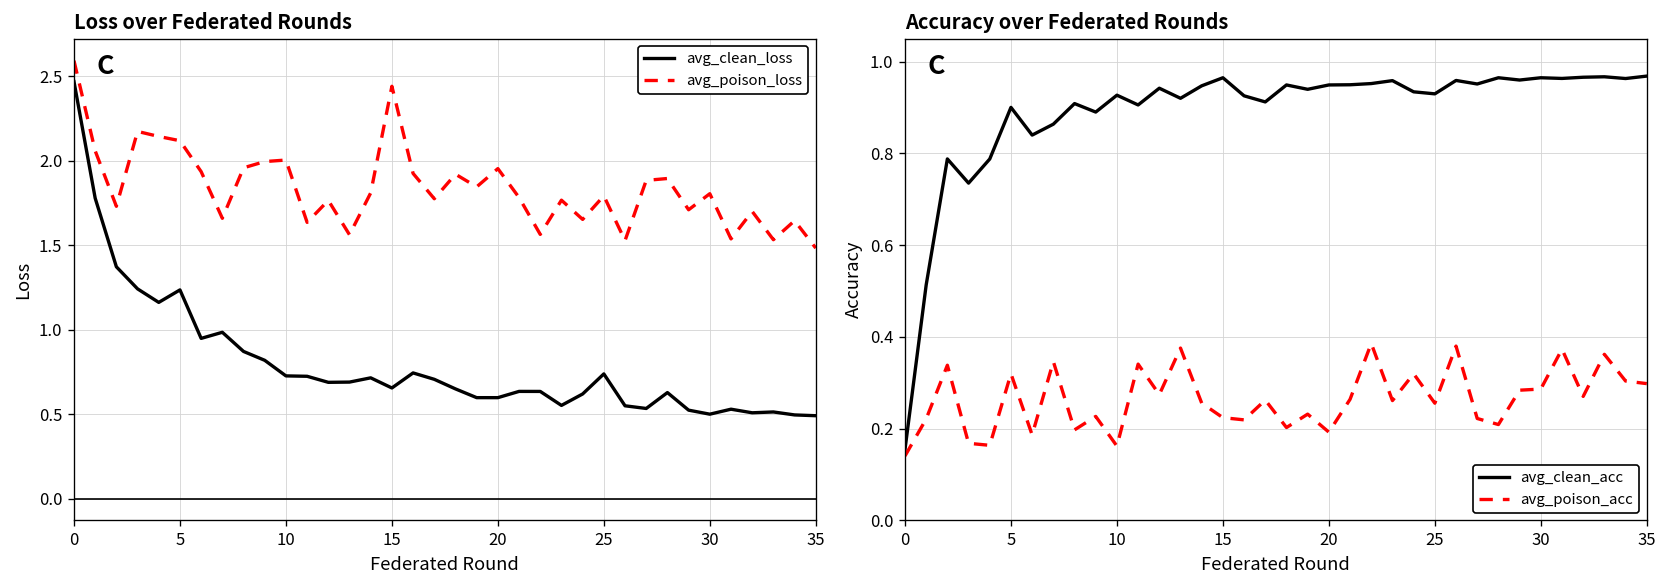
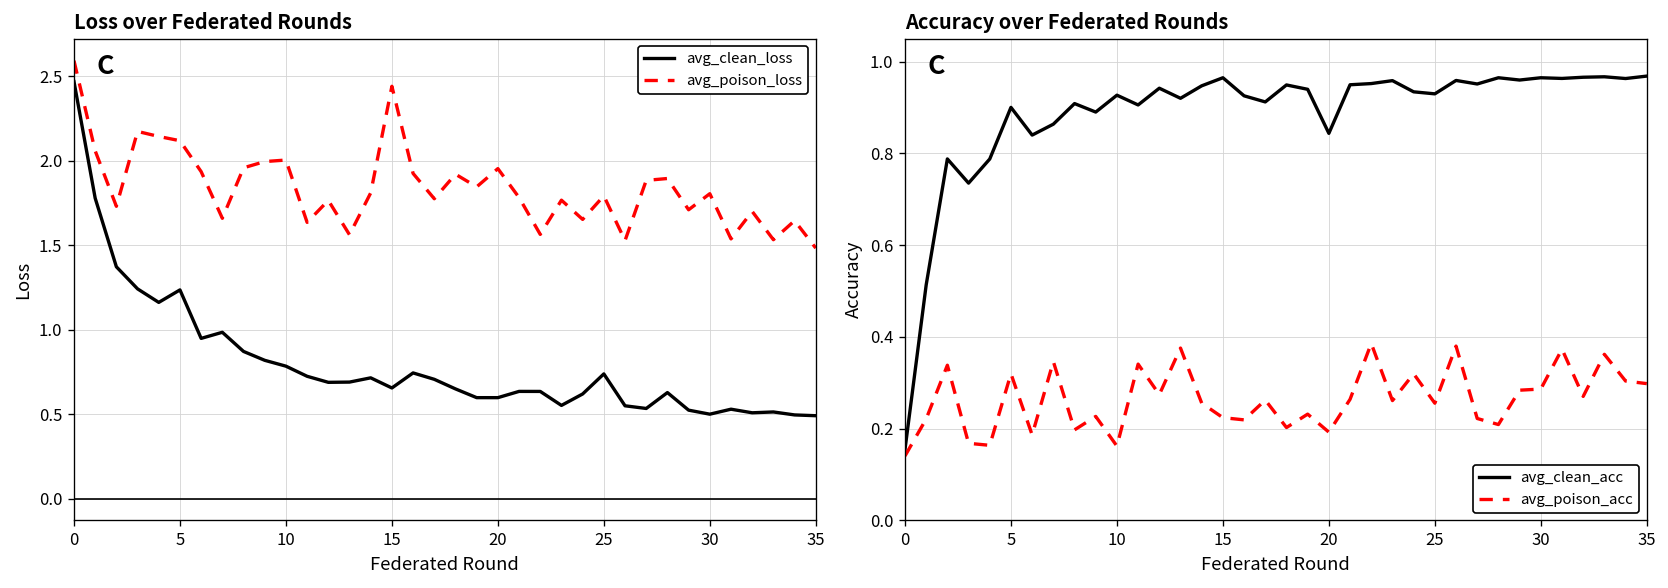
Loss over Federated Rounds, avg_clean_loss, 10: 0.73 -> 0.78
Accuracy over Federated Rounds, avg_clean_acc, 20: 0.95 -> 0.84
